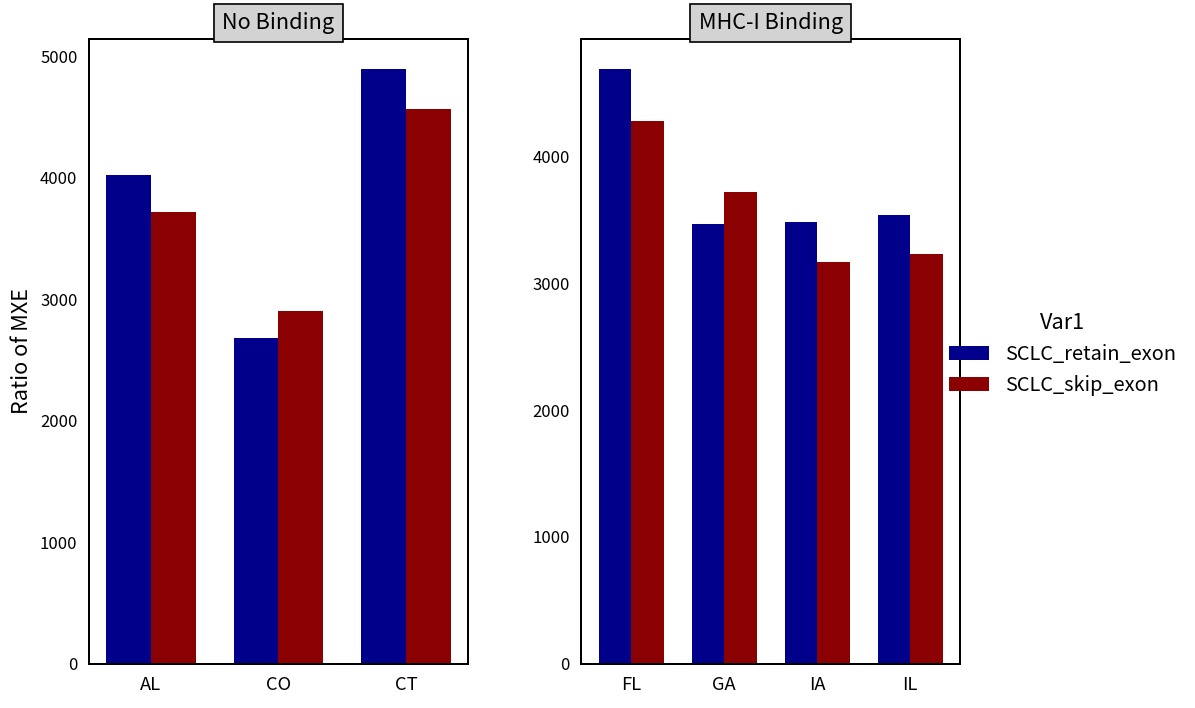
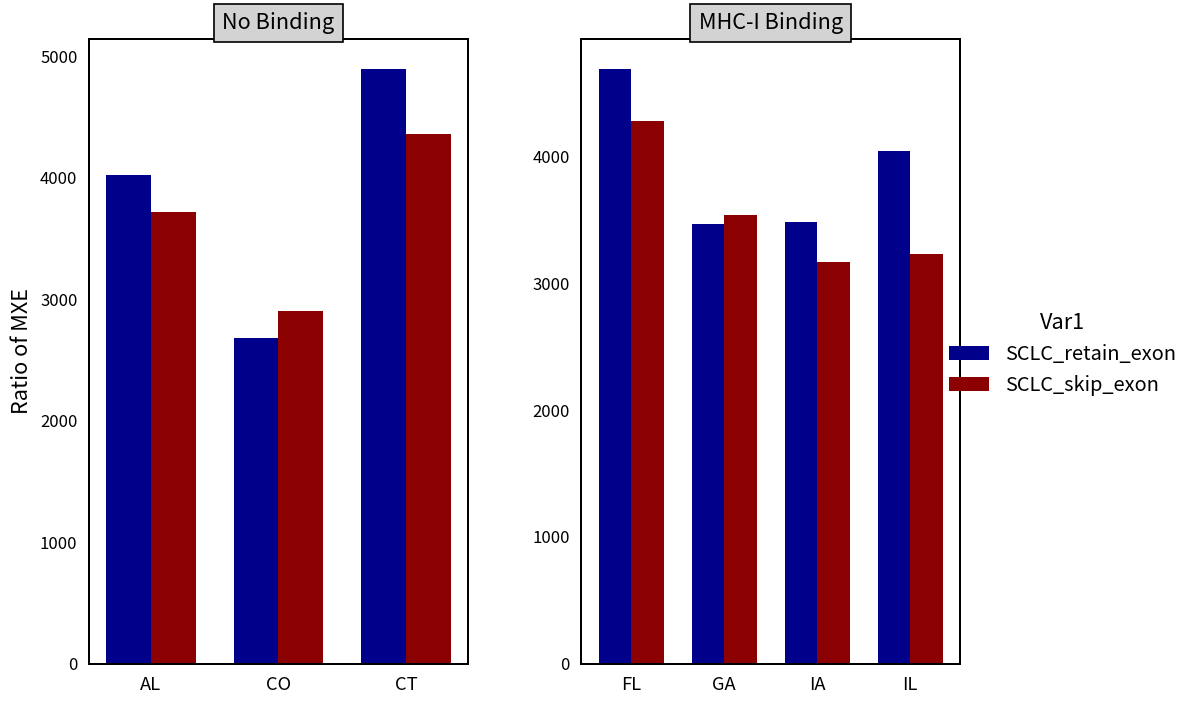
No Binding, SCLC_skip_exon, CT: 4570 -> 4360
MHC-I Binding, SCLC_skip_exon, GA: 3720 -> 3540
MHC-I Binding, SCLC_retain_exon, IL: 3540 -> 4040
